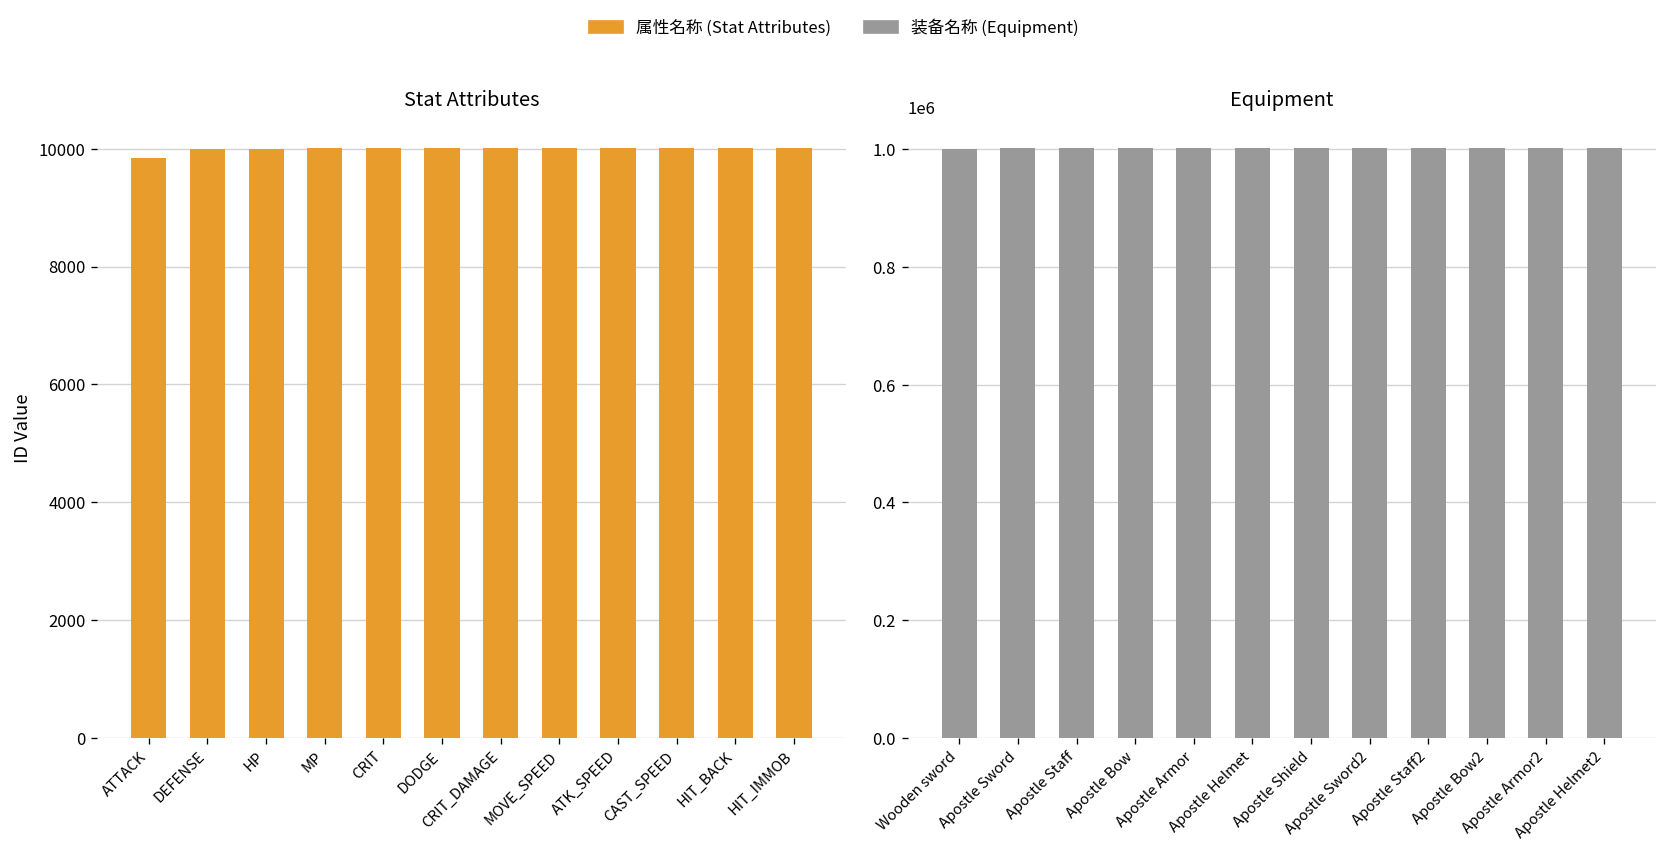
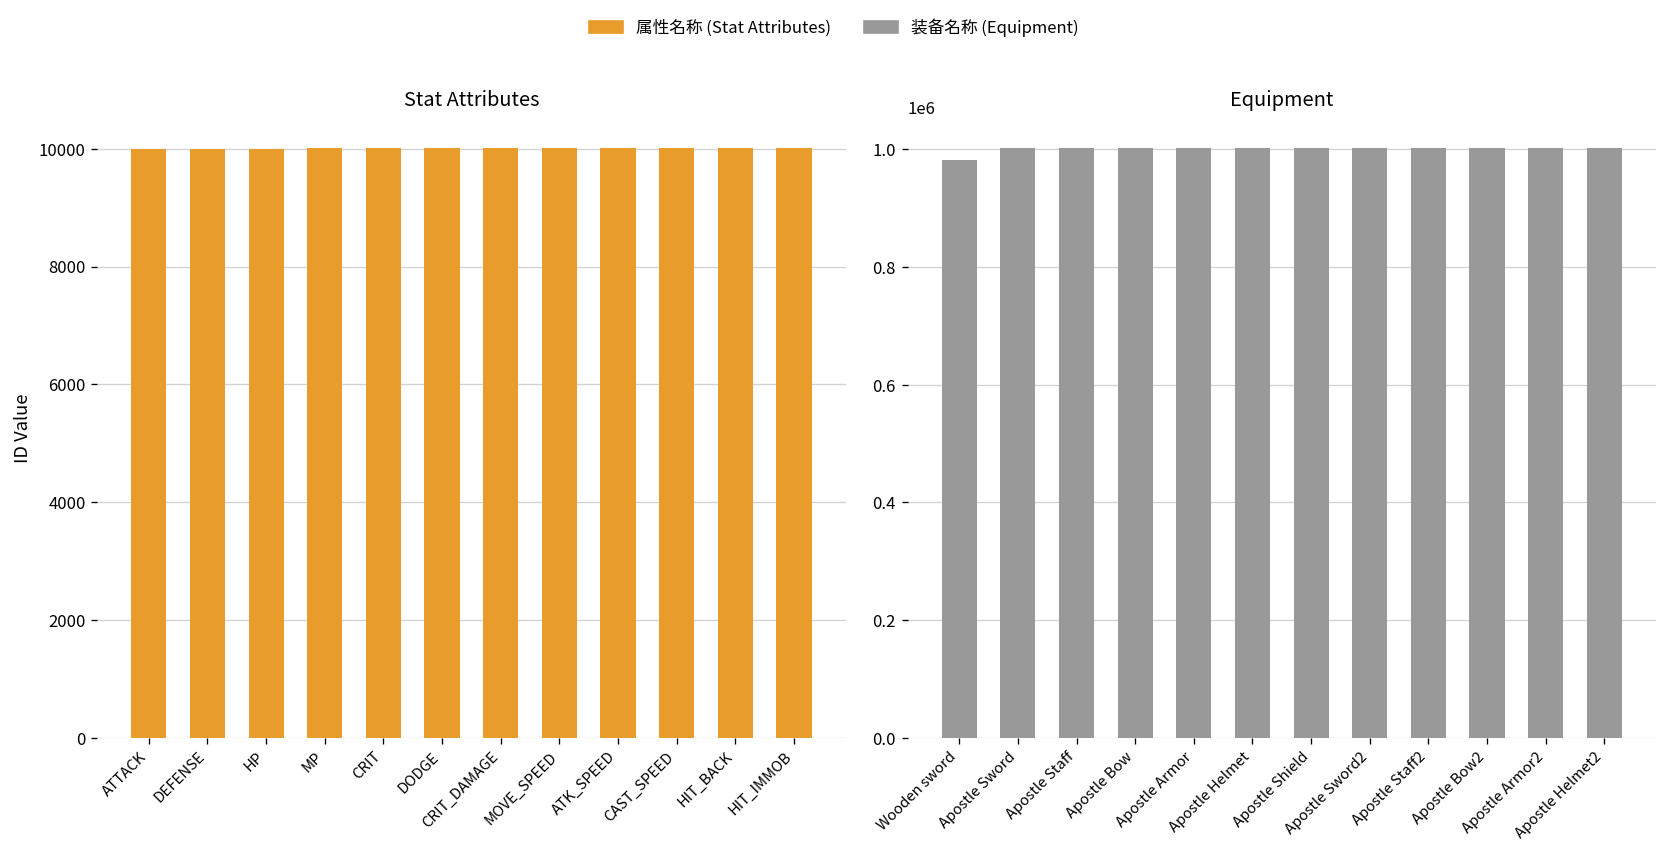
Stat Attributes, ATTACK: 9800 -> 10000
Equipment, Wooden sword: 1000000 -> 980000
